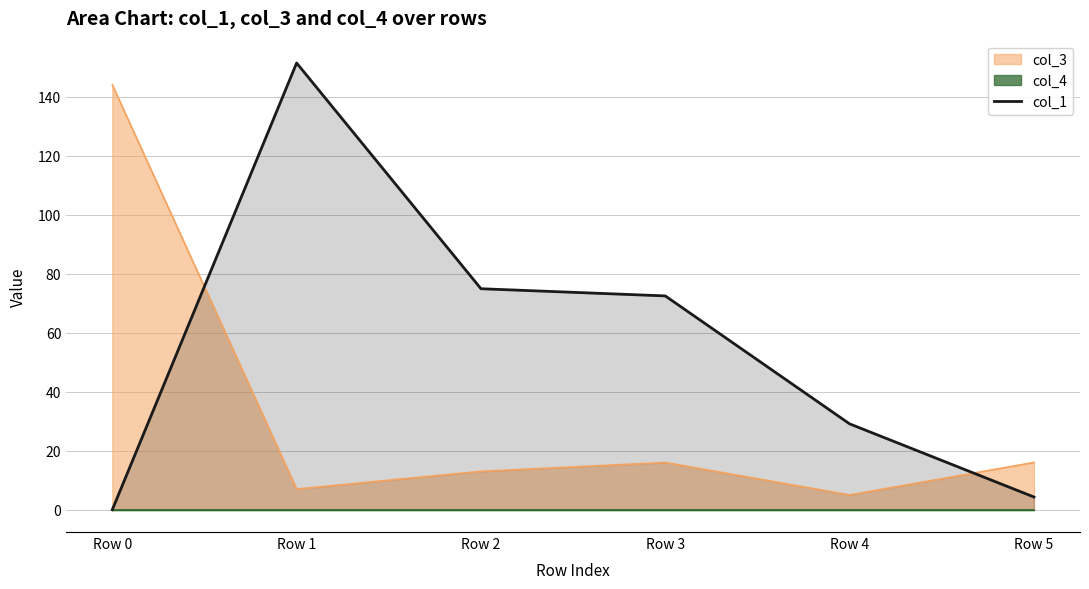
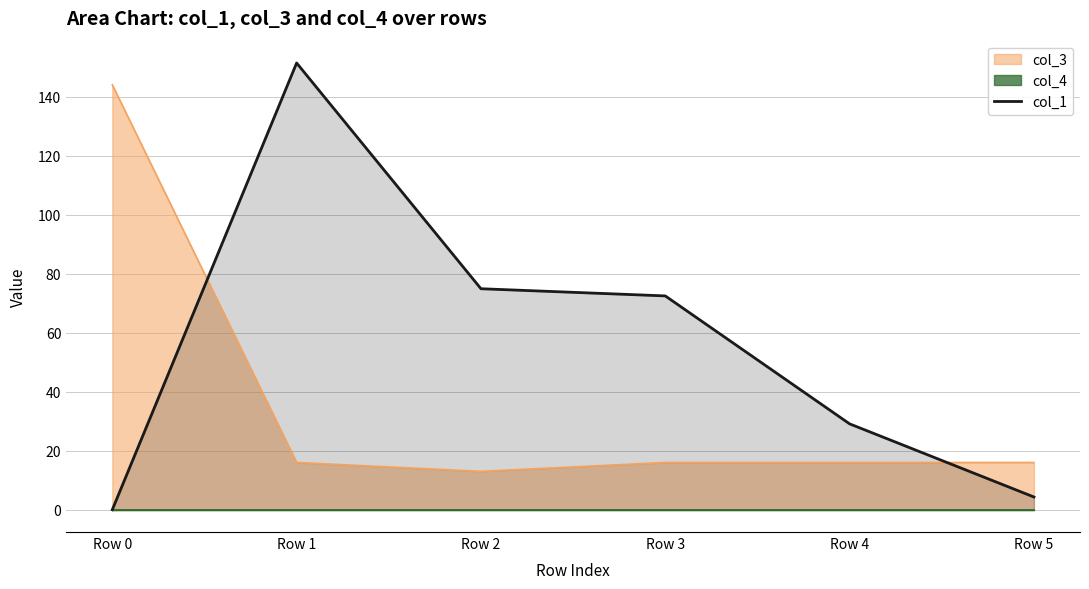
col_3, Row 1: 7 -> 16
col_3, Row 4: 5 -> 16
